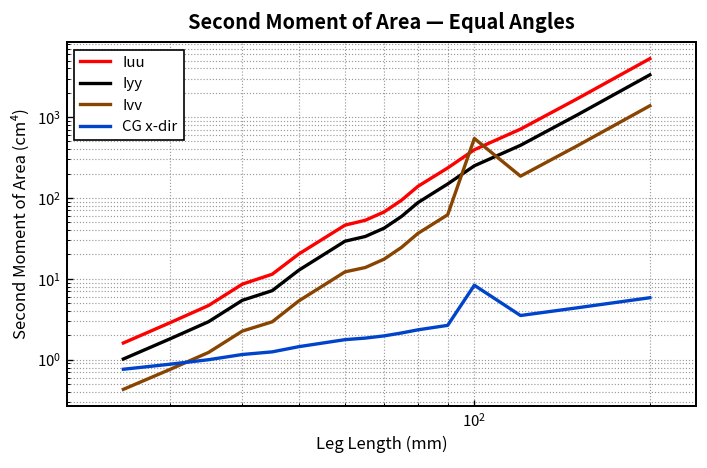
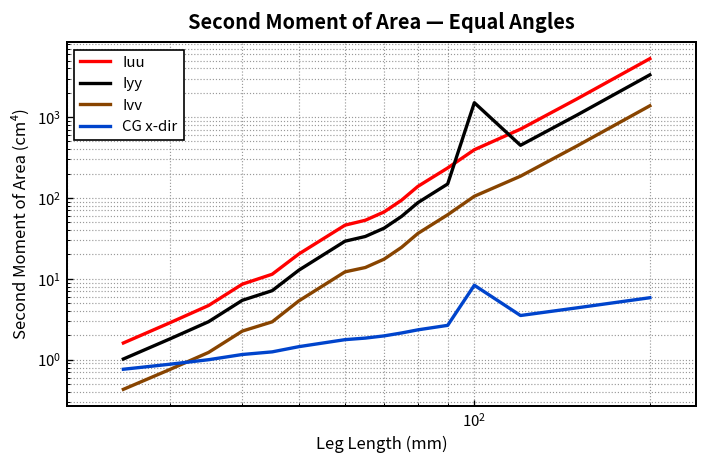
Iyy, 10^2: 250 -> 1500
Ivv, 10^2: 500 -> 110
